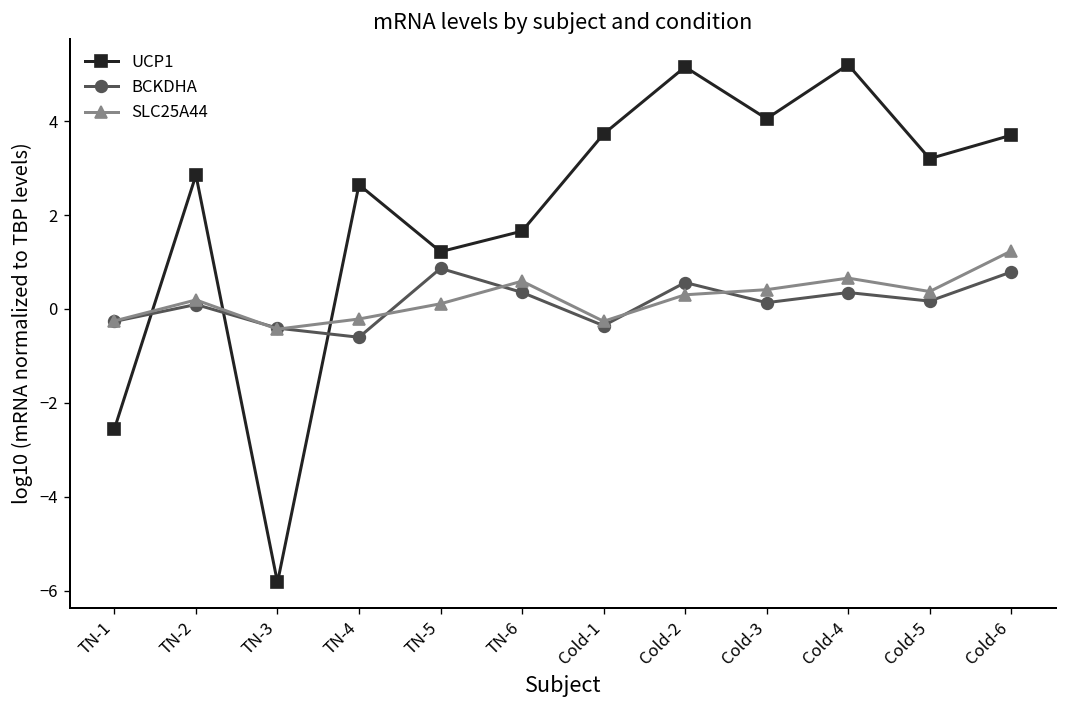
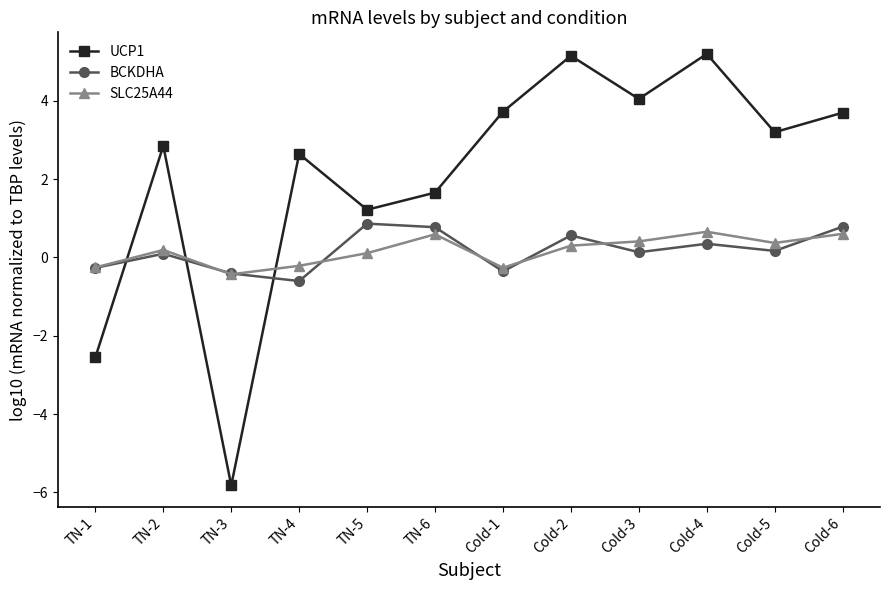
BCKDHA, TN-6: 0.4 -> 0.8
SLC25A44, Cold-6: 1.2 -> 0.6
